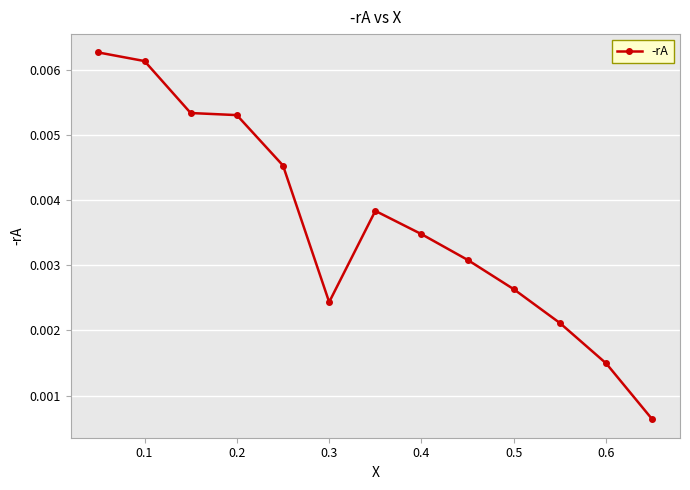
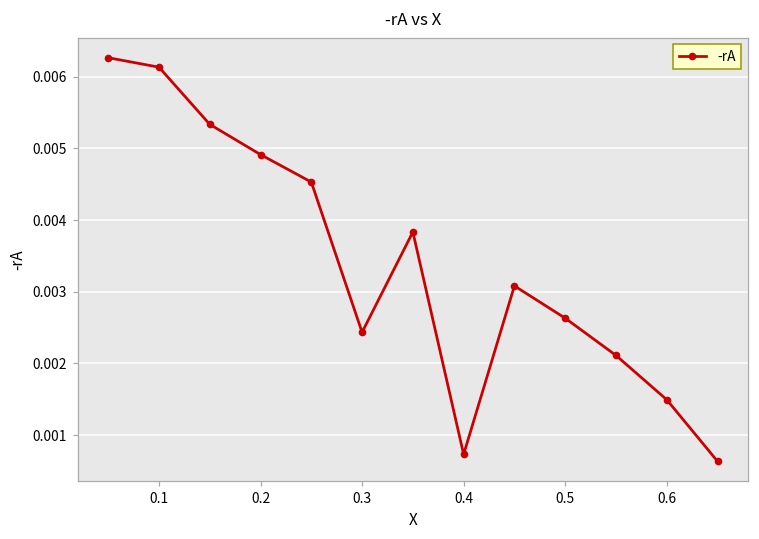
0.2: 0.0053 -> 0.0049
0.4: 0.0035 -> 0.0007
